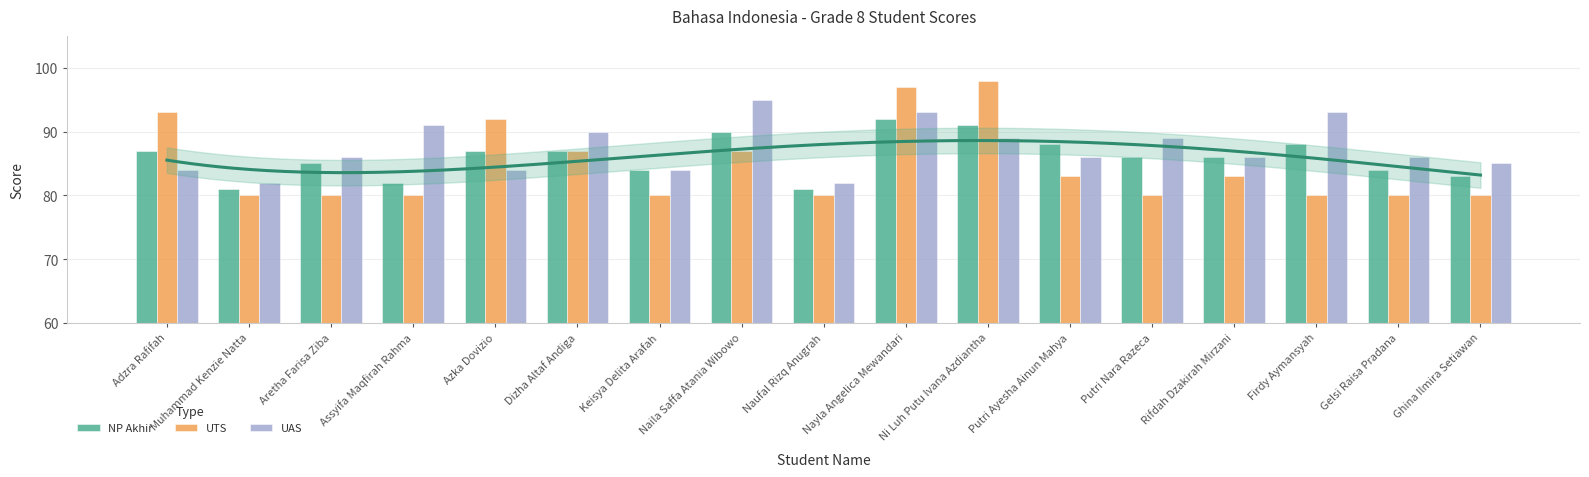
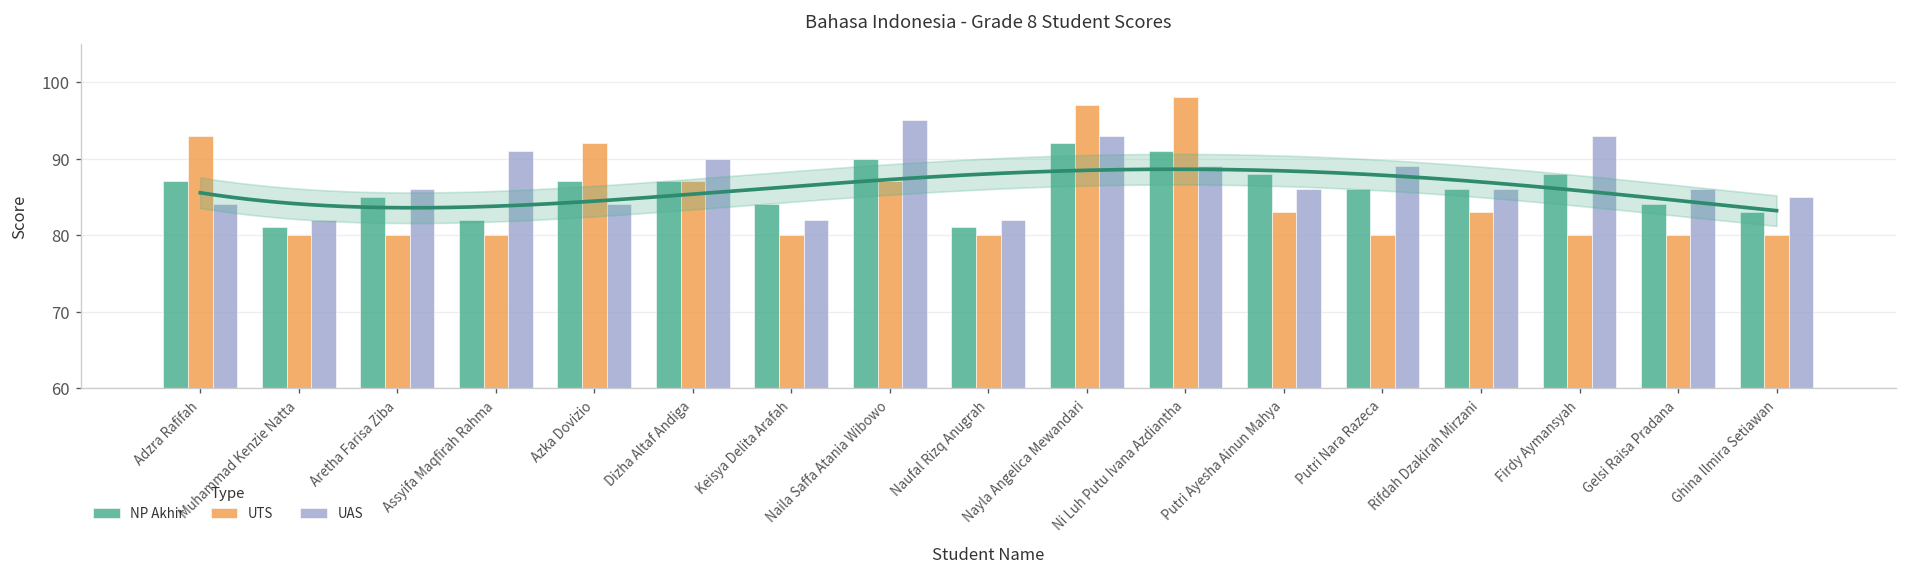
UAS, Keisya Delita Arafah: 84 -> 82
